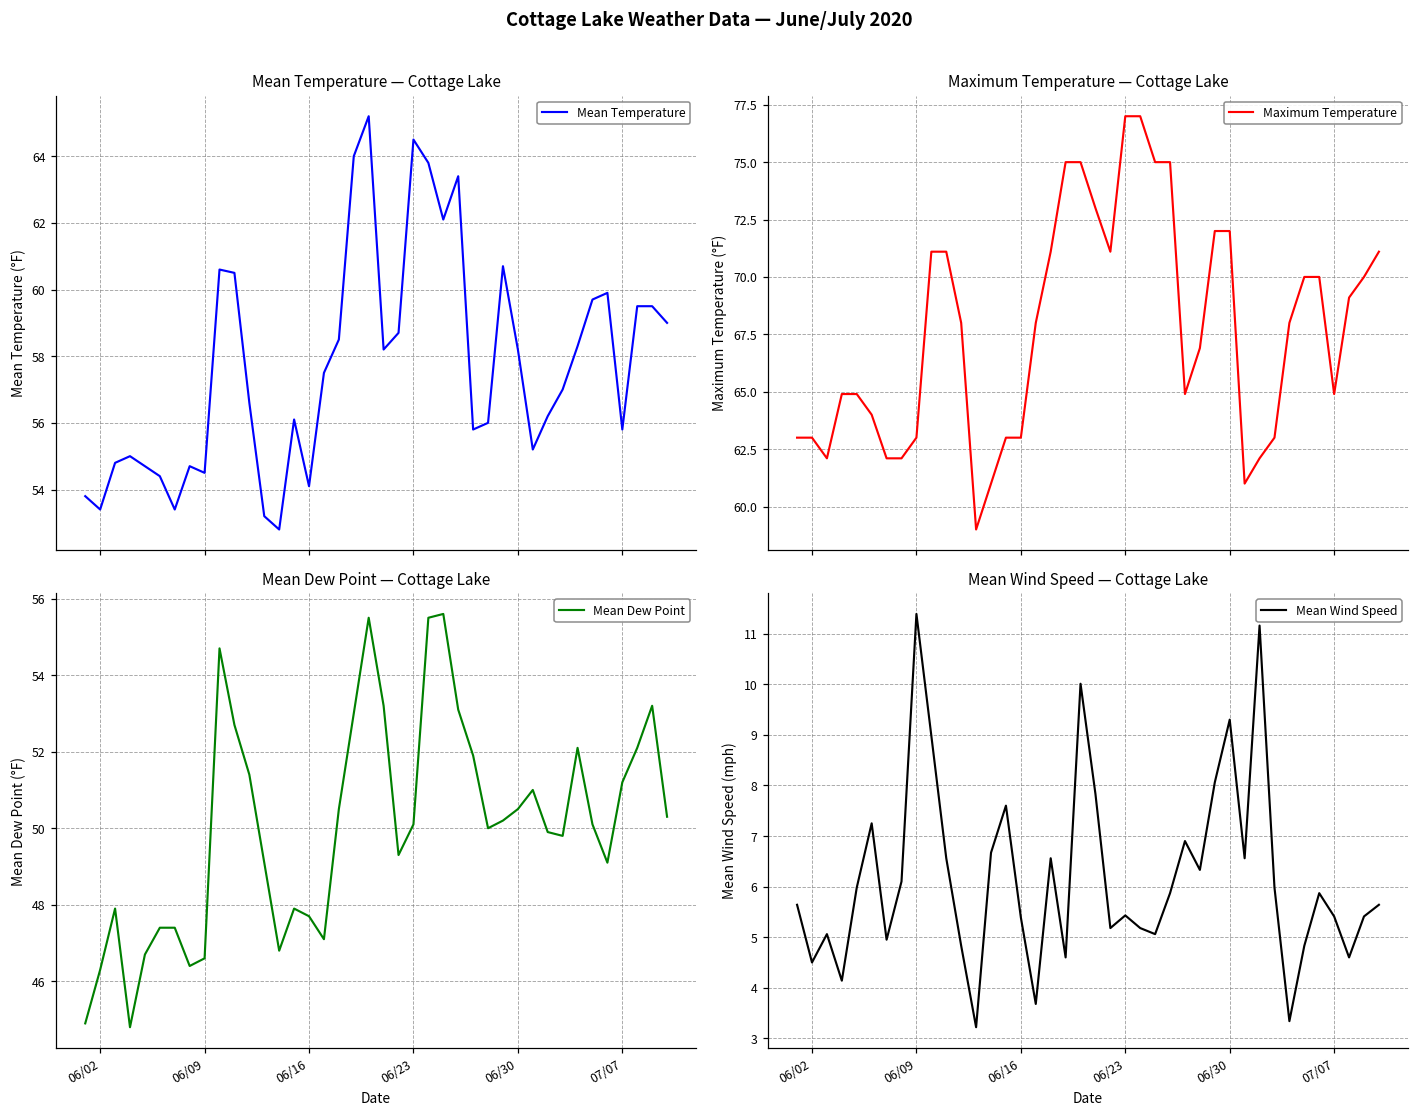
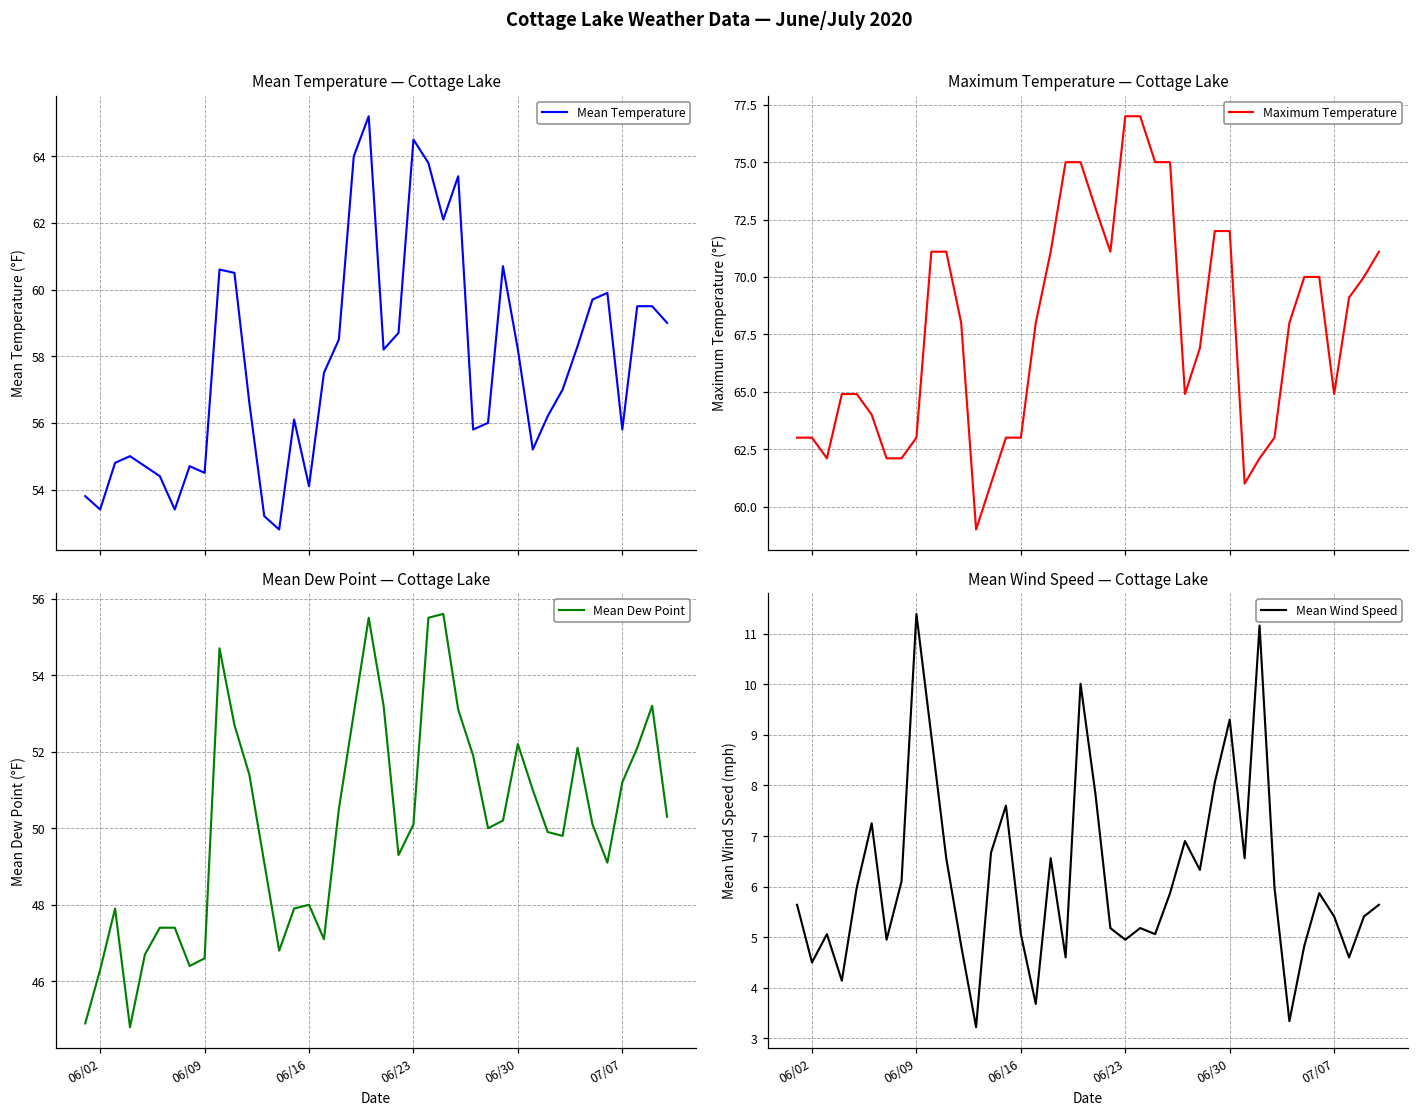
Mean Dew Point — Cottage Lake, 06/16: 47.7 -> 48.0
Mean Dew Point — Cottage Lake, 06/30: 50.5 -> 52.2
Mean Wind Speed — Cottage Lake, 06/16: 5.4 -> 5.1
Mean Wind Speed — Cottage Lake, 06/23: 5.4 -> 5.0
